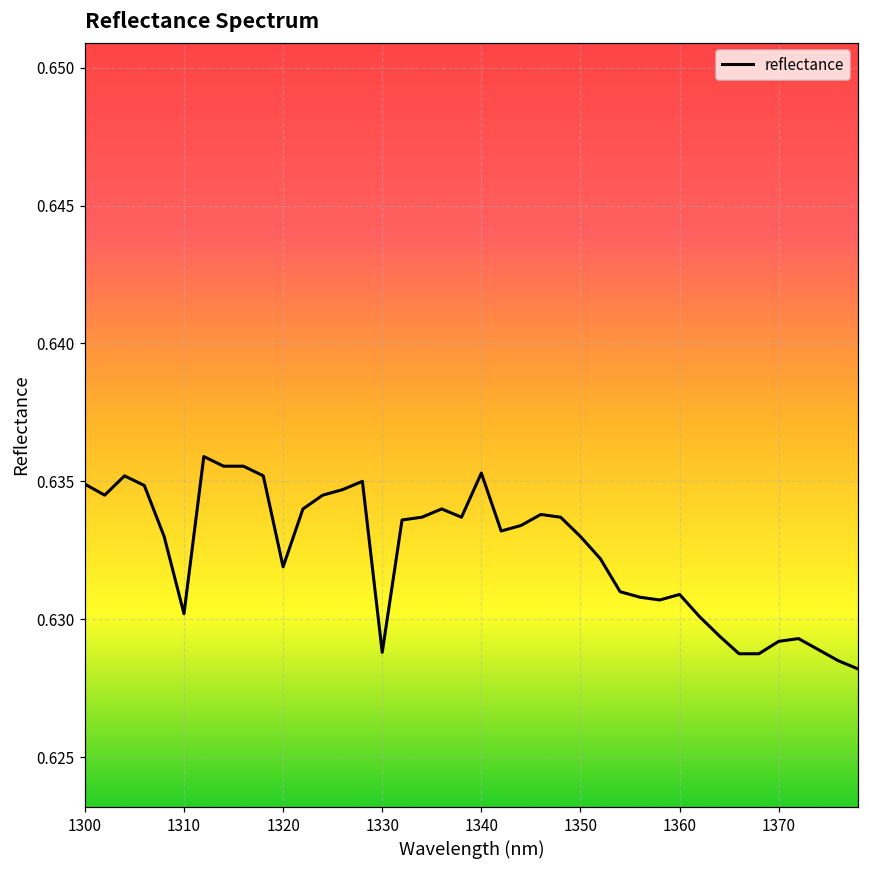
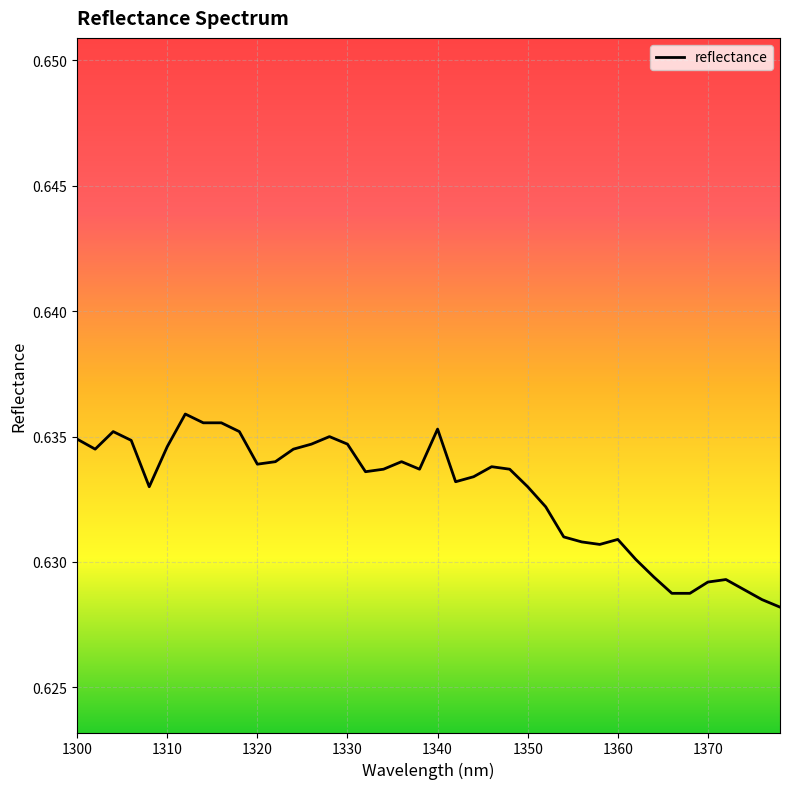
1310: 0.6302 -> 0.6346
1320: 0.6319 -> 0.6339
1330: 0.6288 -> 0.6347
